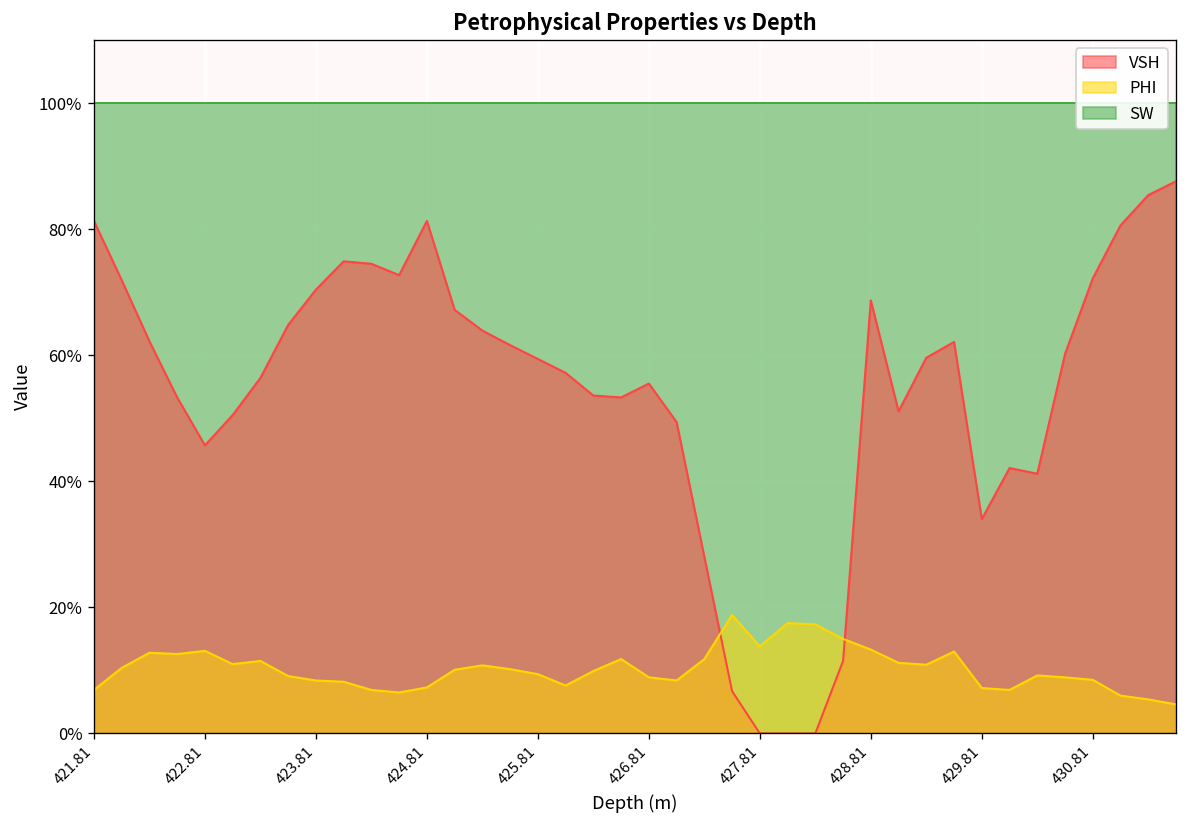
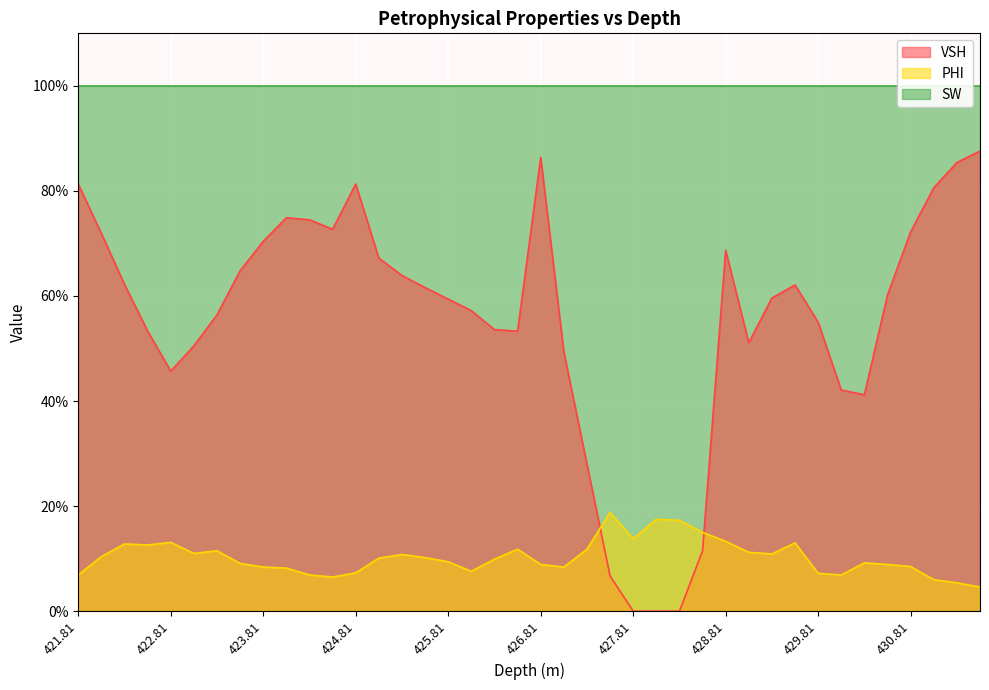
VSH, 426.81: 56% -> 86%
VSH, 429.81: 34% -> 55%
